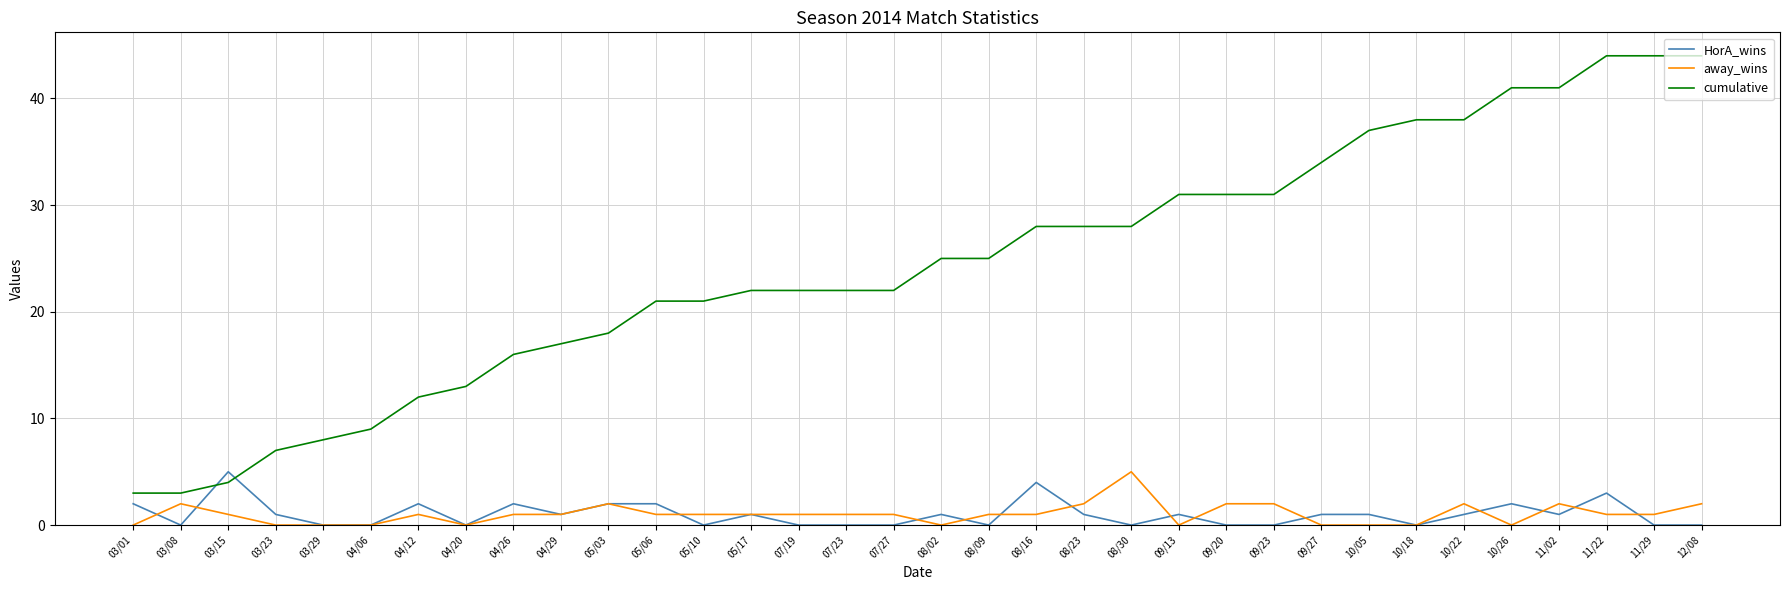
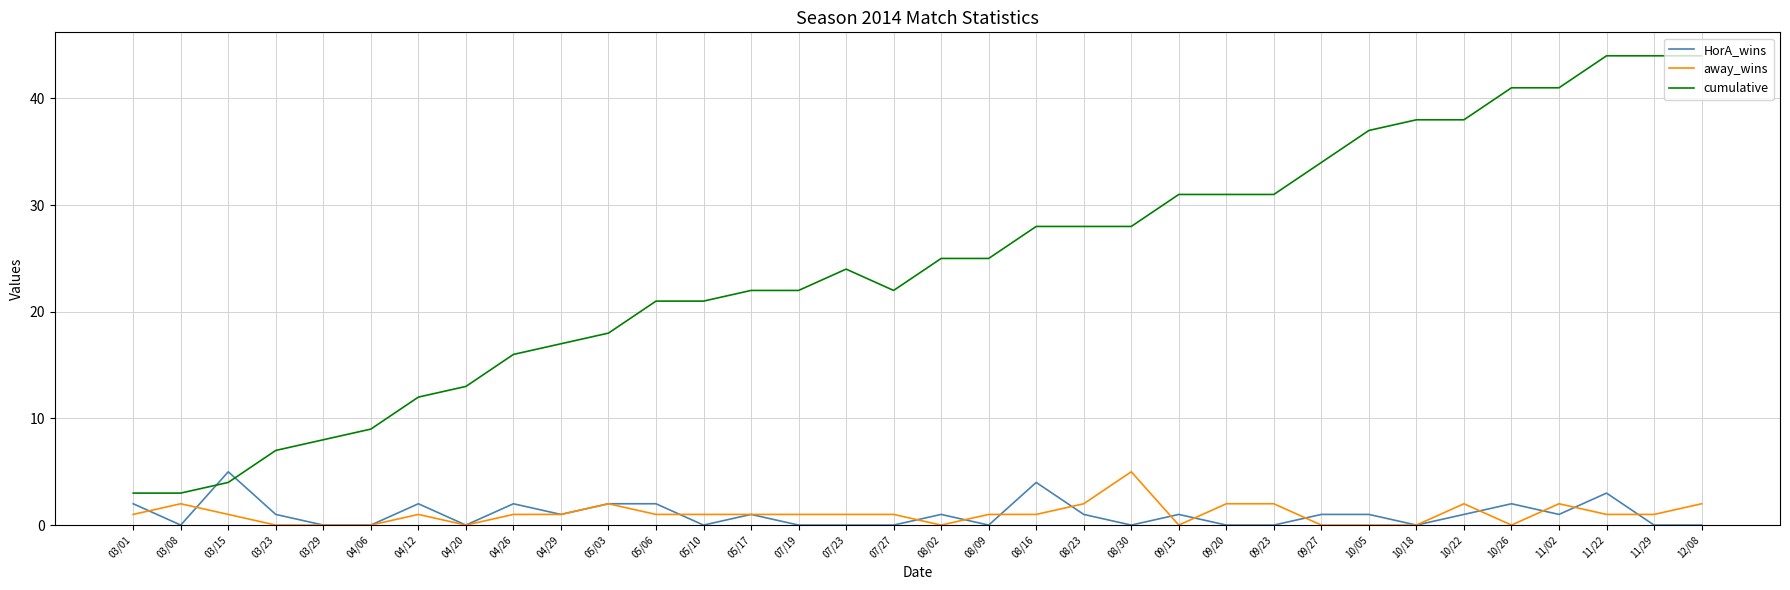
away_wins, 03/01: 0 -> 1
cumulative, 07/23: 22 -> 24
